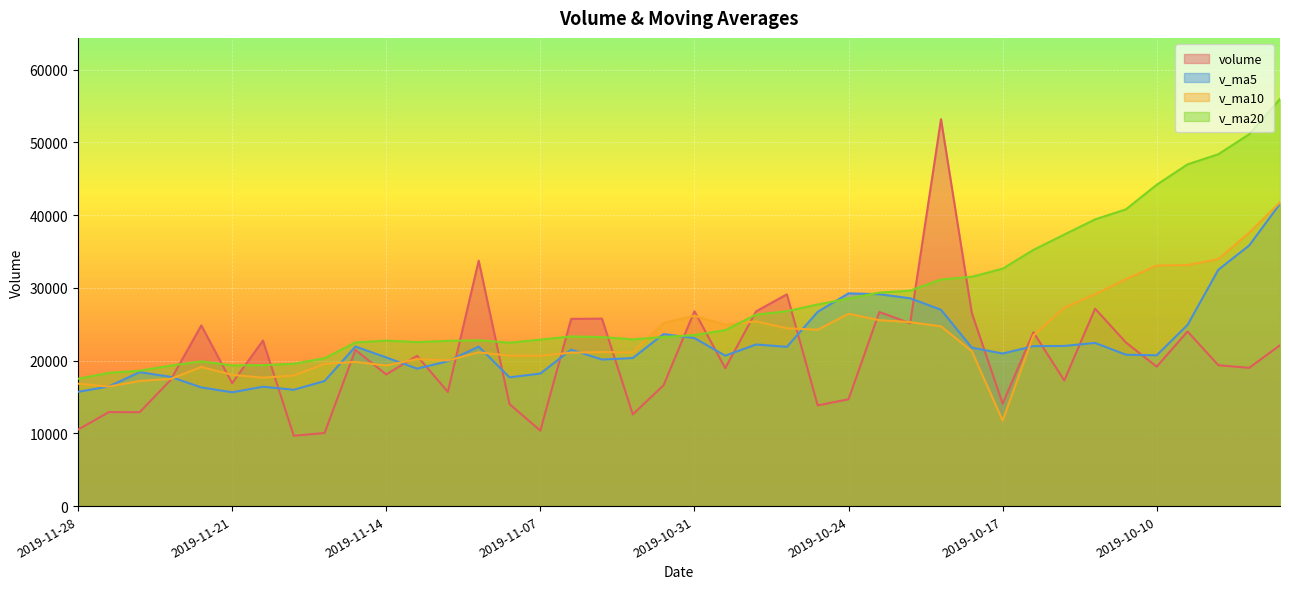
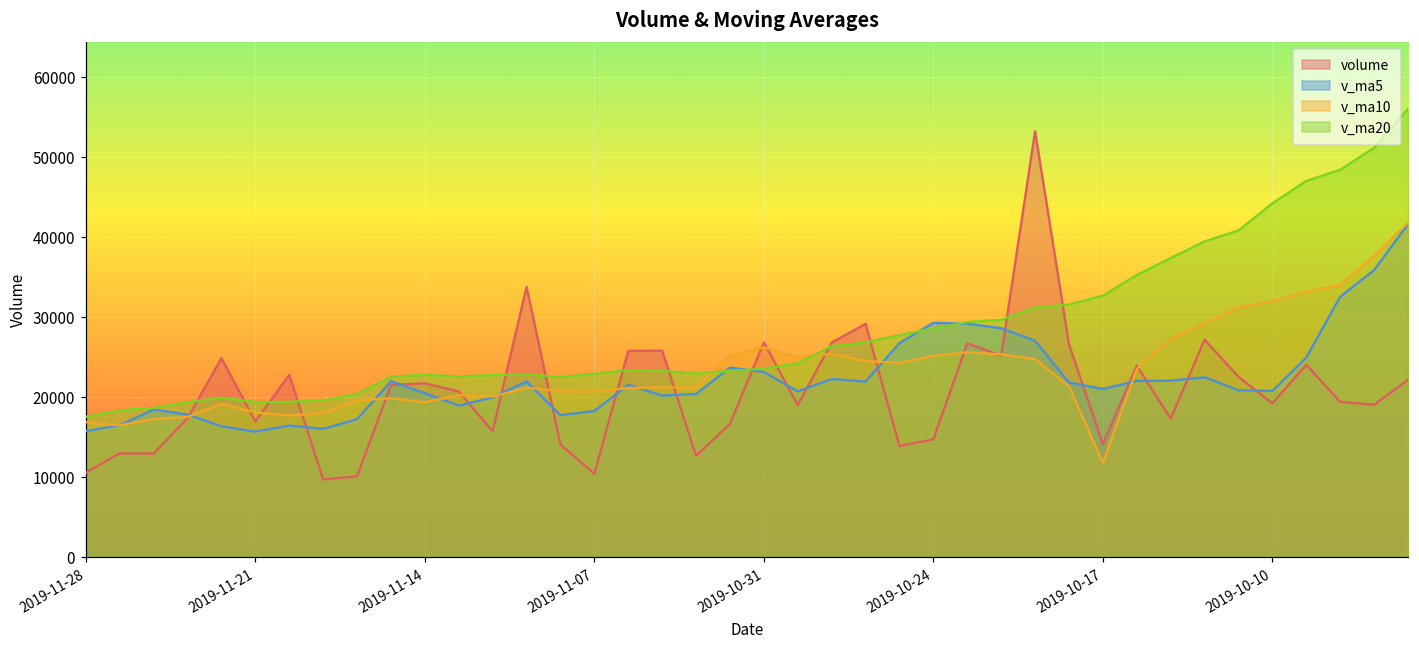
volume, 2019-11-14: 18000 -> 22000
v_ma10, 2019-10-24: 26000 -> 25000
v_ma10, 2019-10-10: 33000 -> 32000
